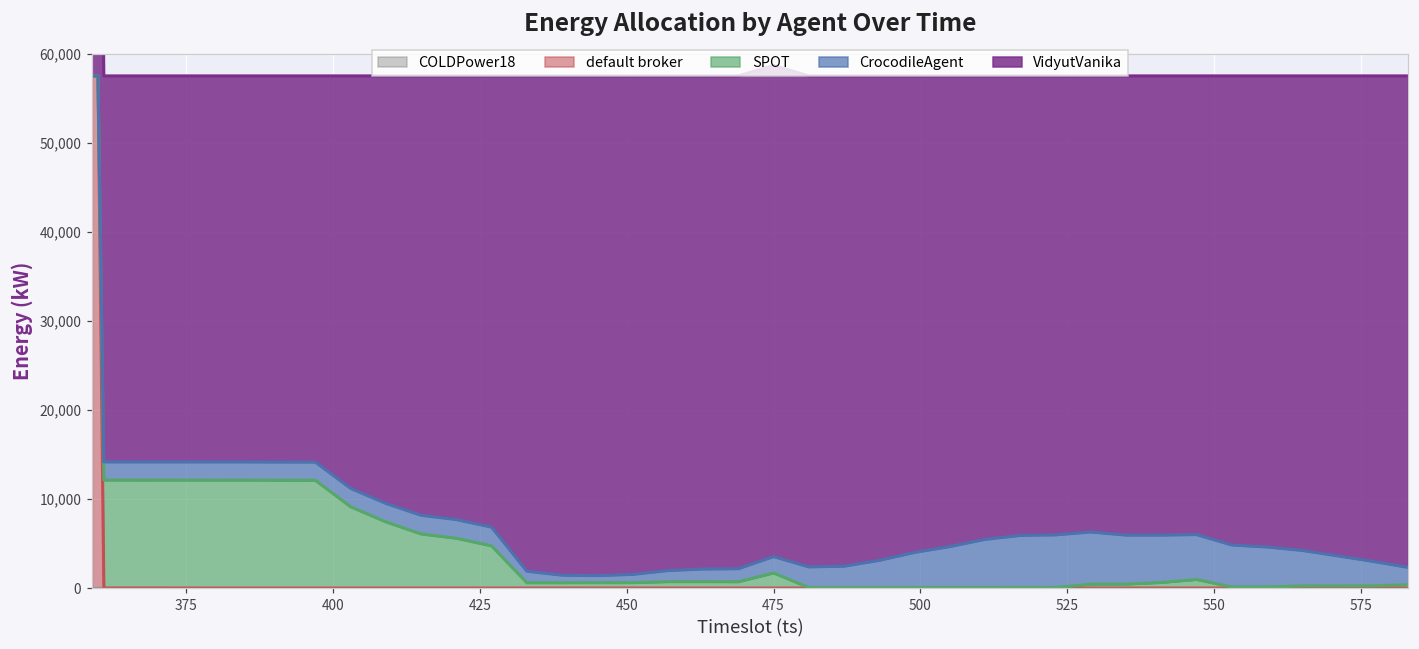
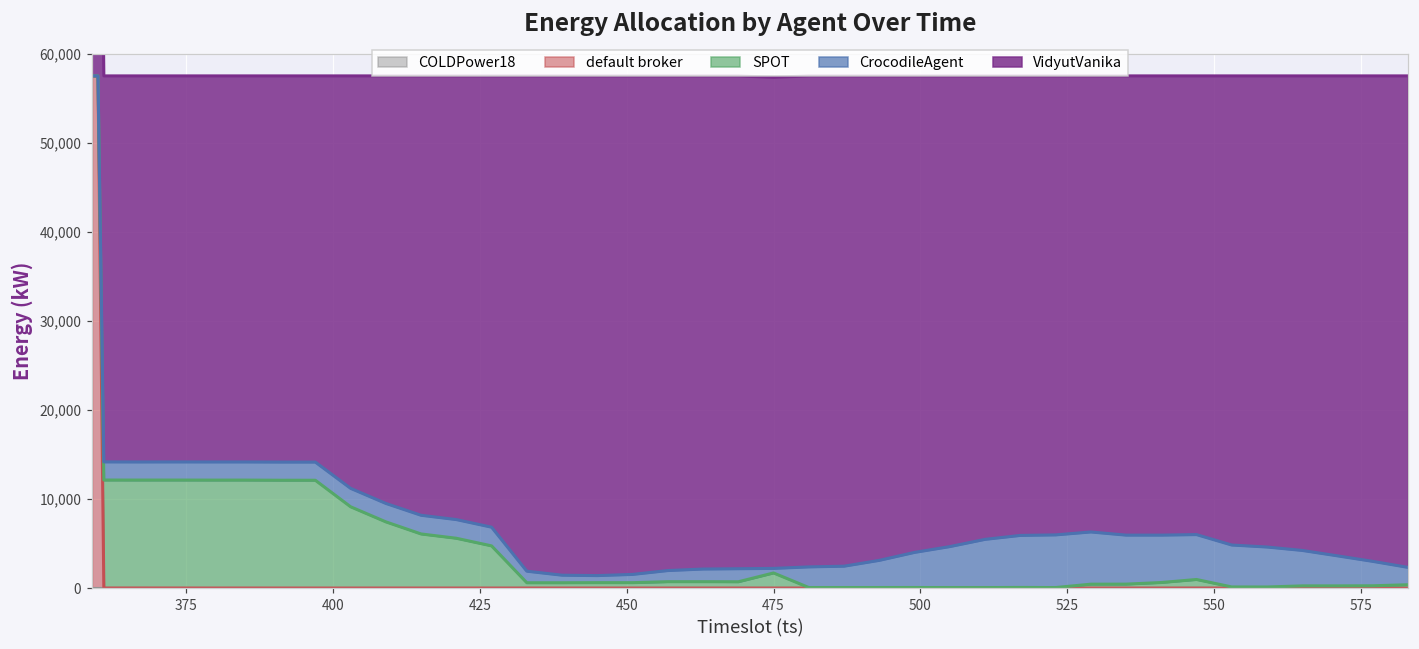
CrocodileAgent, 475: 2,000 -> 1,000
